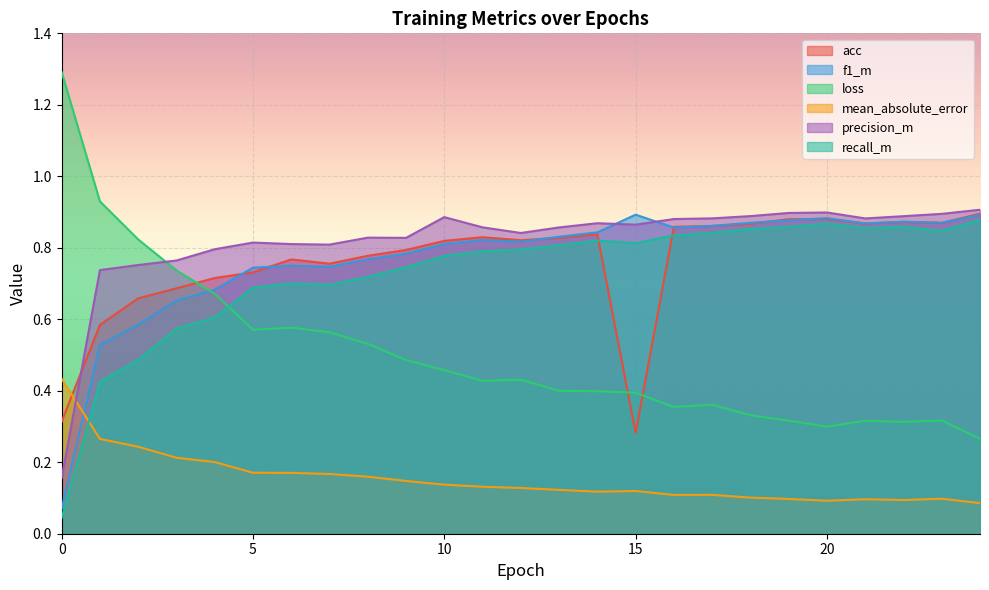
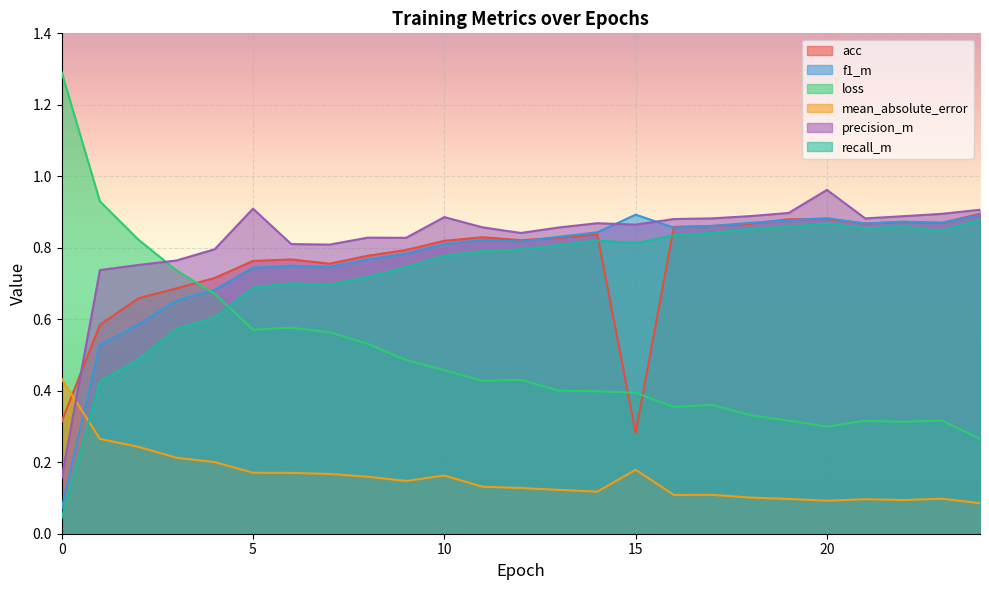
acc, 5: 0.73 -> 0.76
precision_m, 5: 0.81 -> 0.91
mean_absolute_error, 10: 0.14 -> 0.16
mean_absolute_error, 15: 0.12 -> 0.18
precision_m, 20: 0.90 -> 0.96
